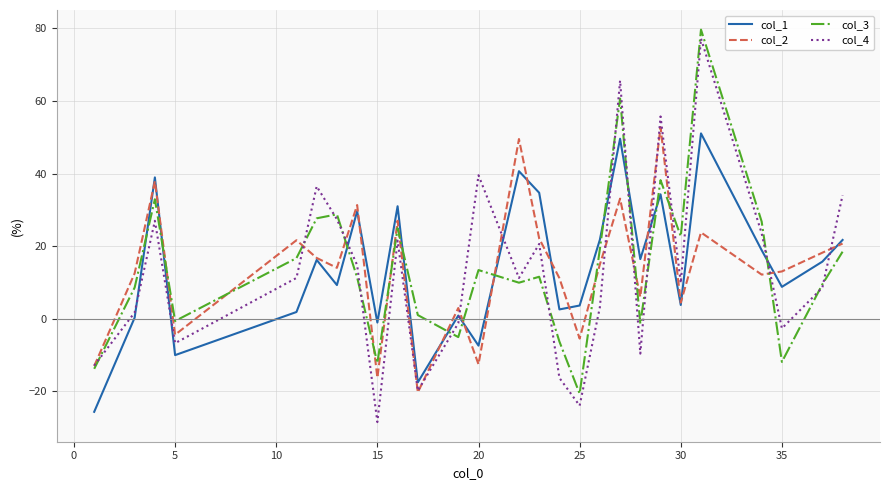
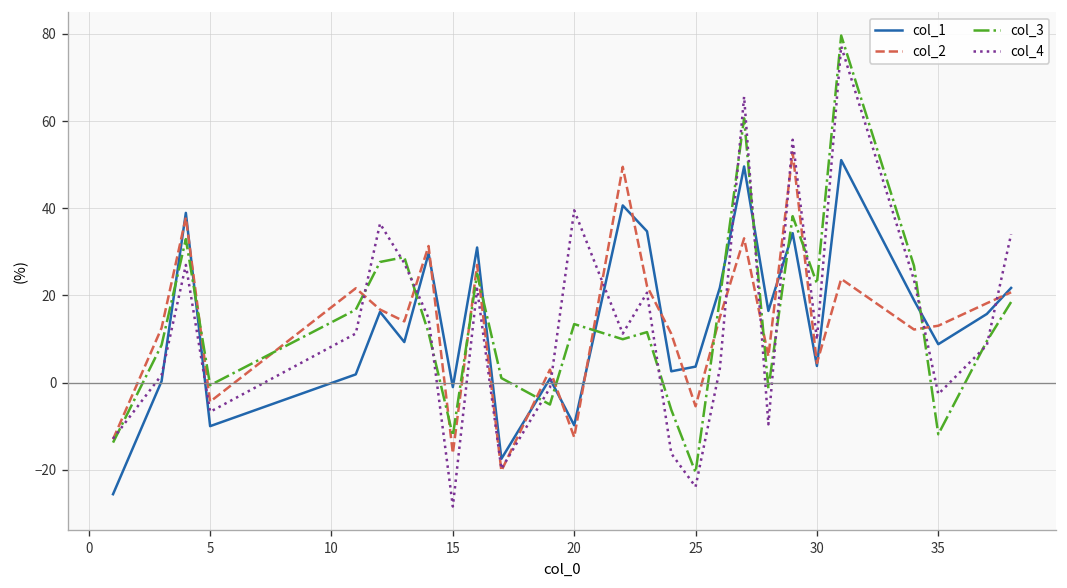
col_1, 20: -7 -> -10
